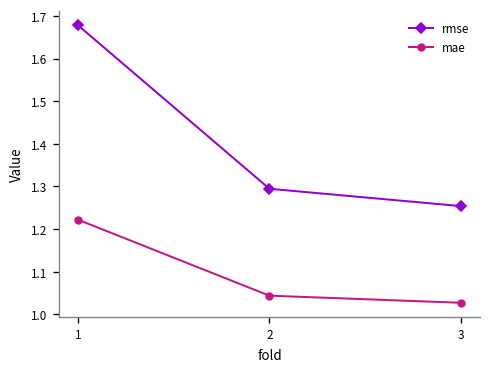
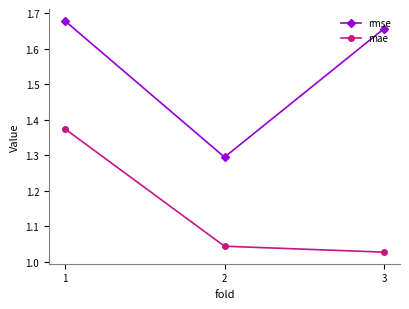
mae, 1: 1.22 -> 1.37
rmse, 3: 1.25 -> 1.66
